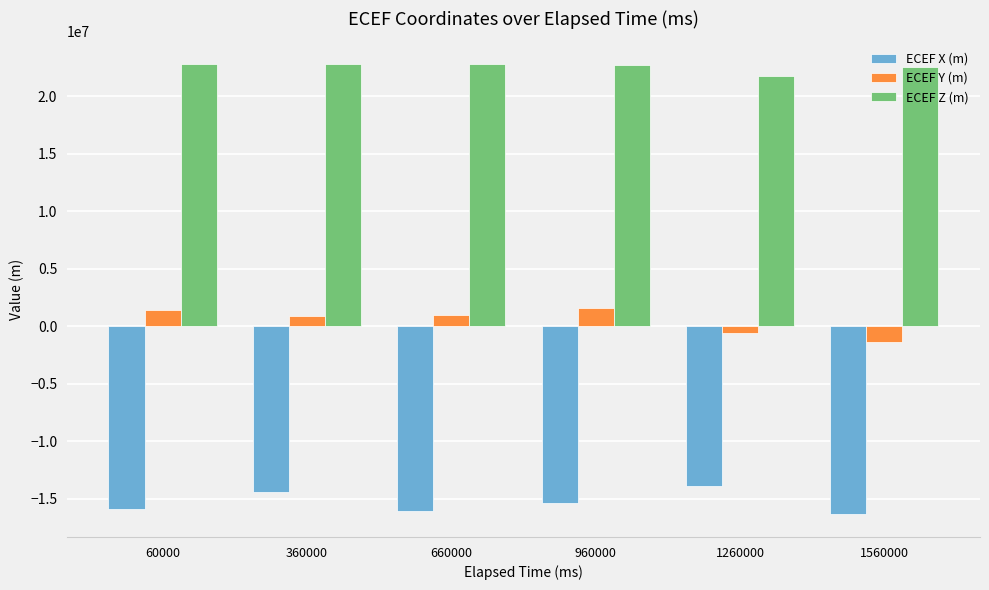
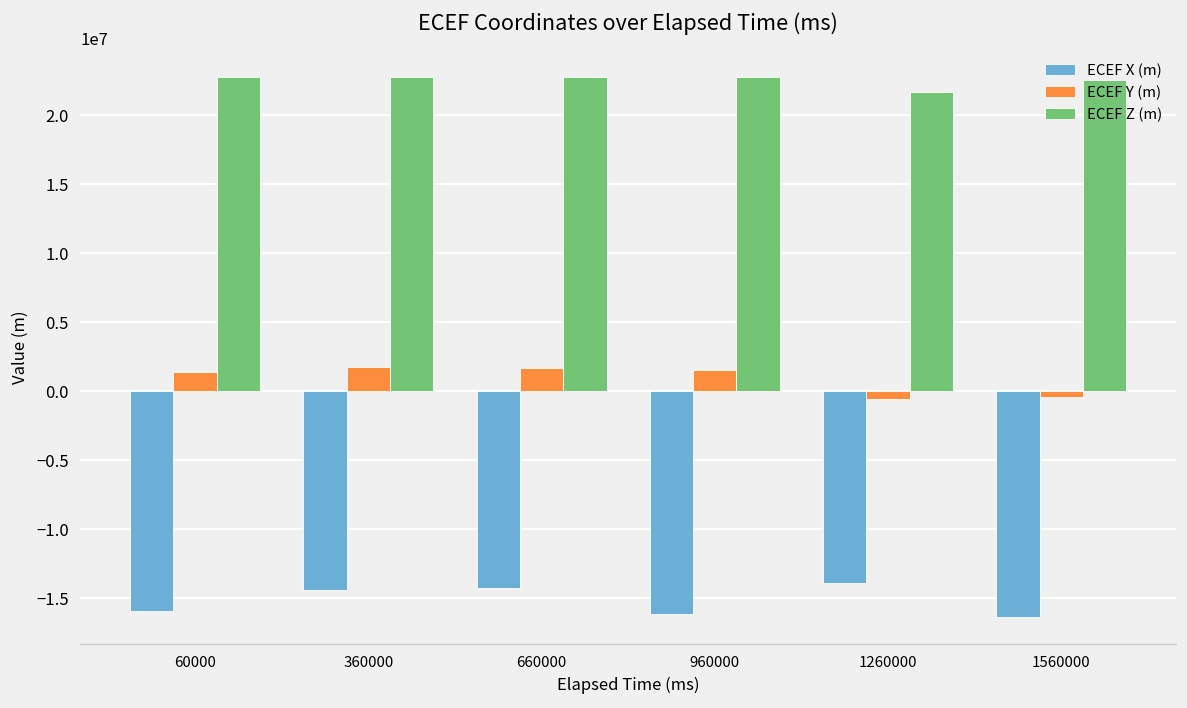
ECEF Y (m), 360000: 900000 -> 1700000
ECEF X (m), 660000: -16000000 -> -14300000
ECEF Y (m), 660000: 1000000 -> 1700000
ECEF X (m), 960000: -15400000 -> -16100000
ECEF Y (m), 1560000: -1400000 -> -400000
